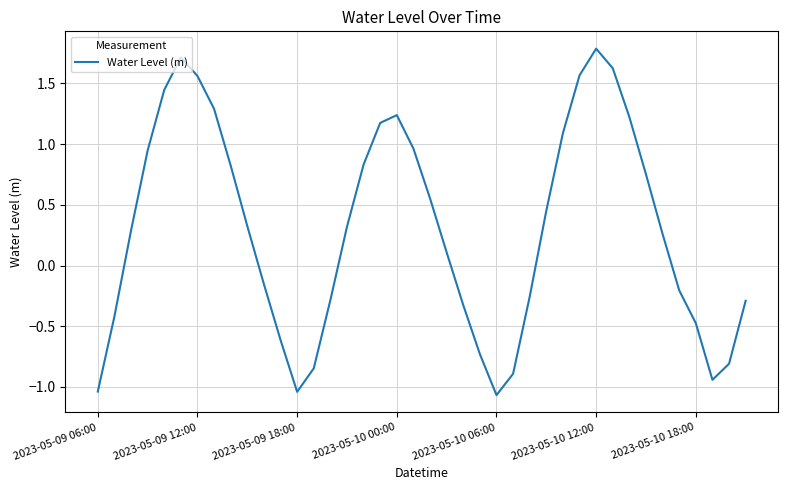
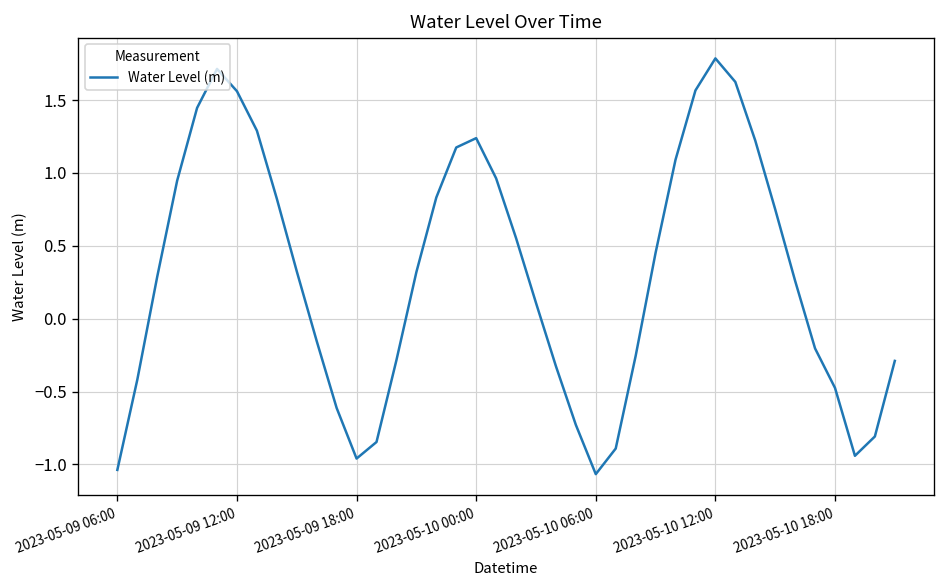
2023-05-09 18:00: -1.04 -> -0.96
